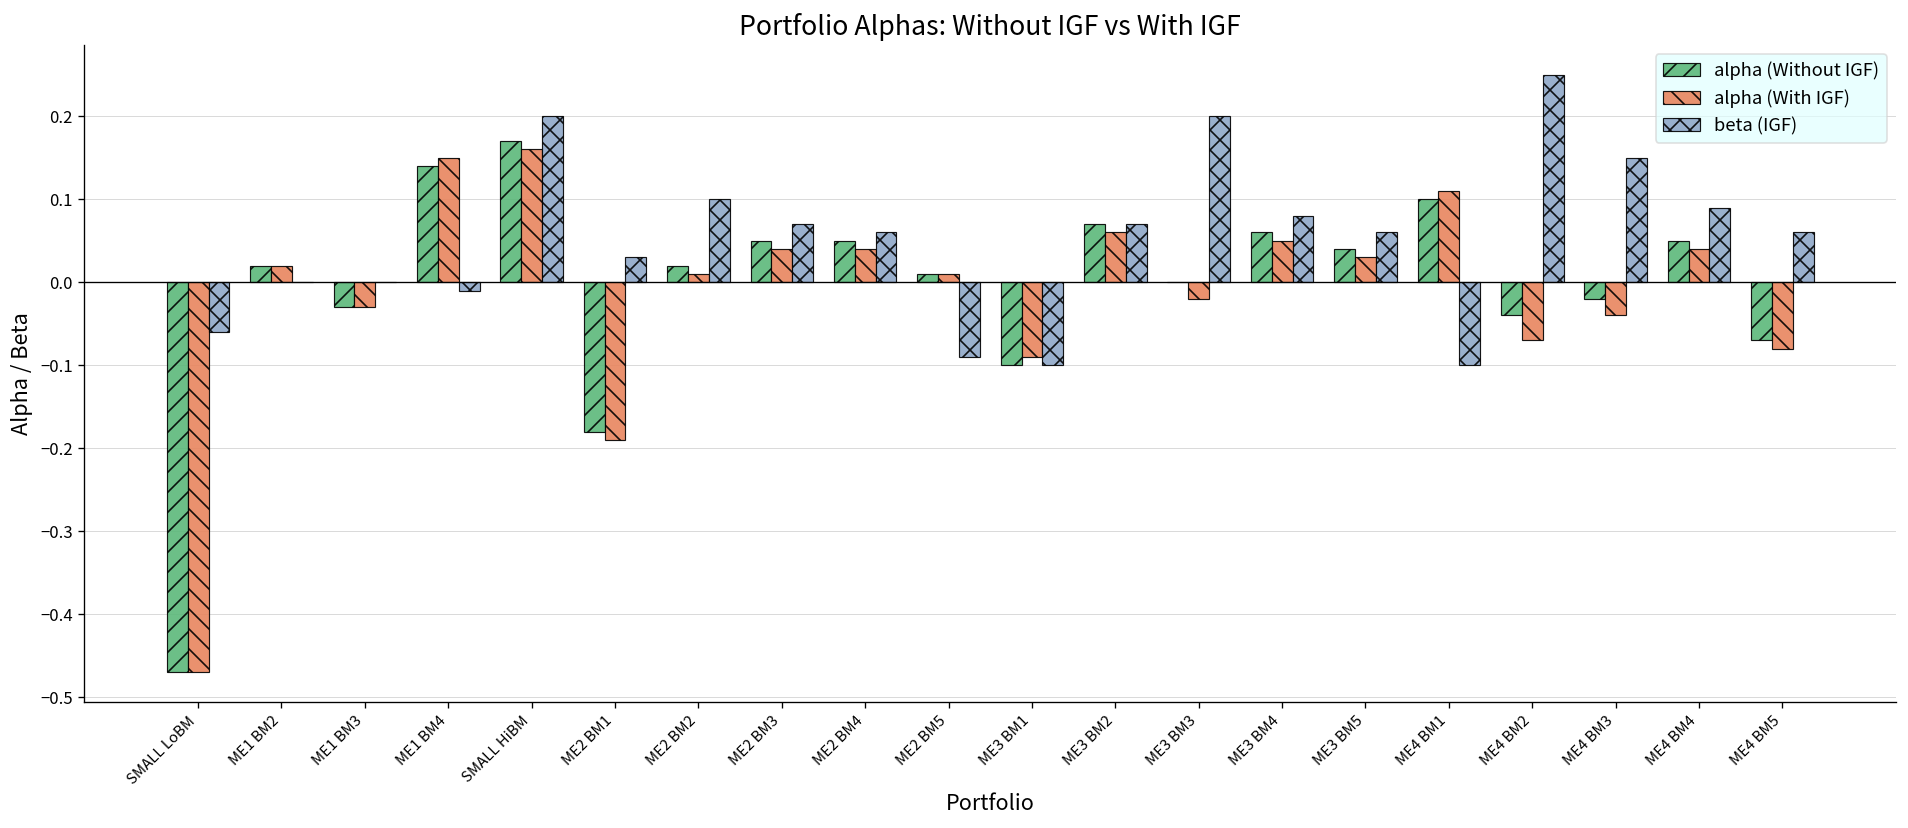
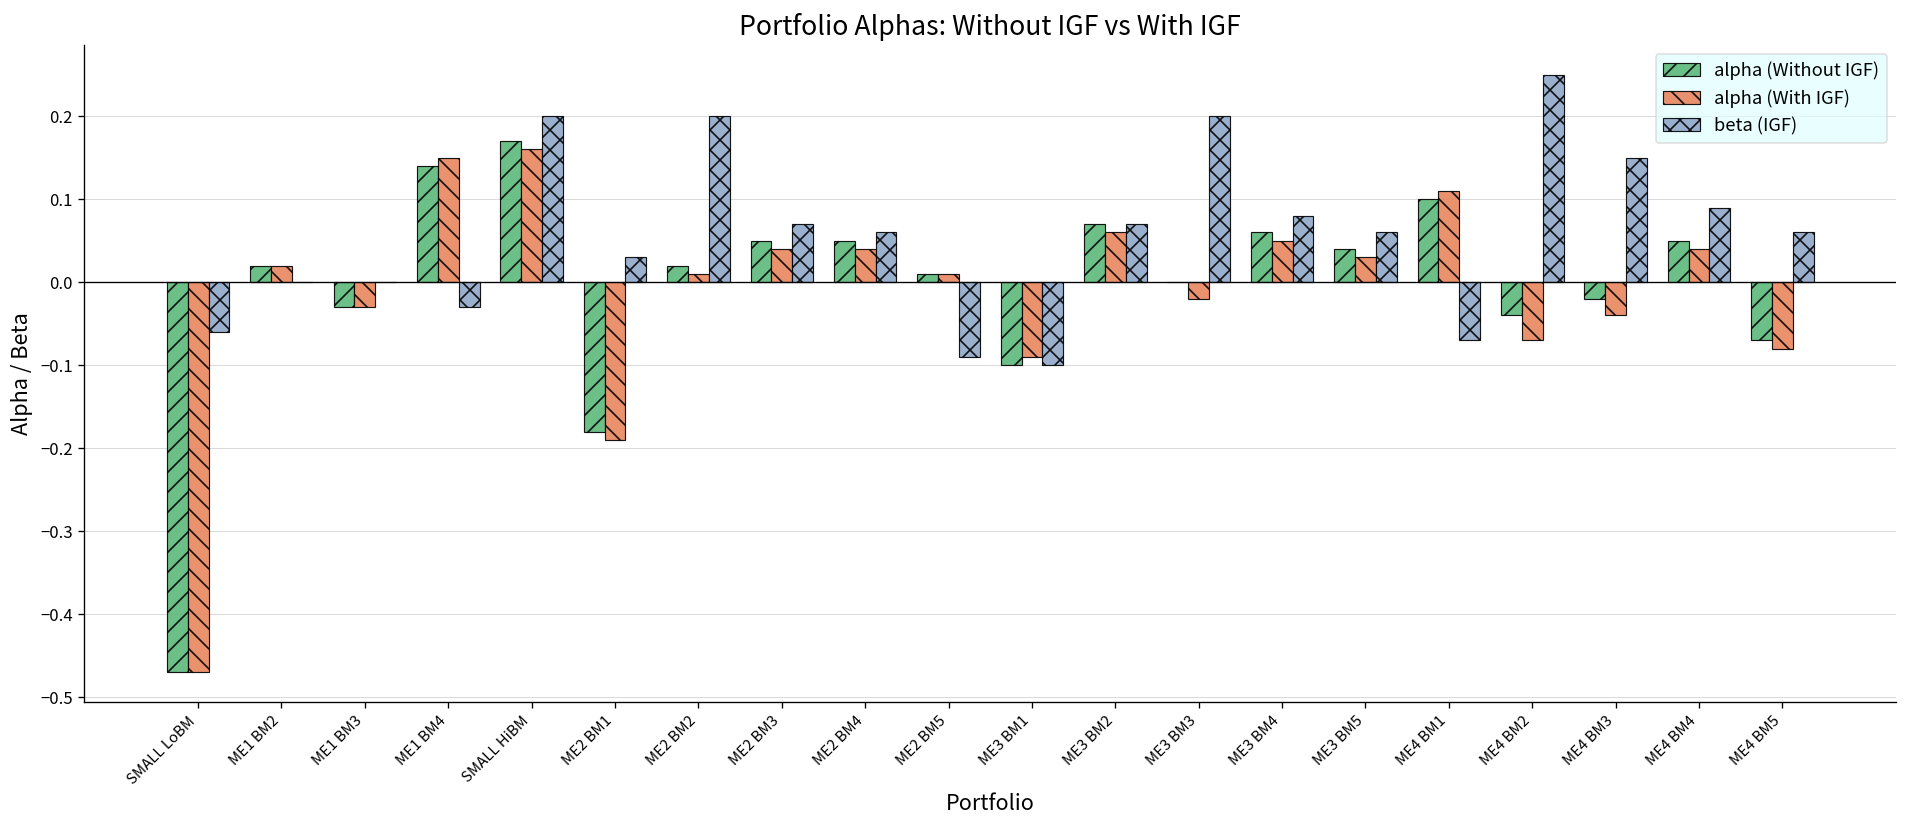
beta (IGF), ME1 BM4: -0.01 -> -0.03
beta (IGF), ME2 BM2: 0.1 -> 0.2
beta (IGF), ME4 BM1: -0.10 -> -0.07
